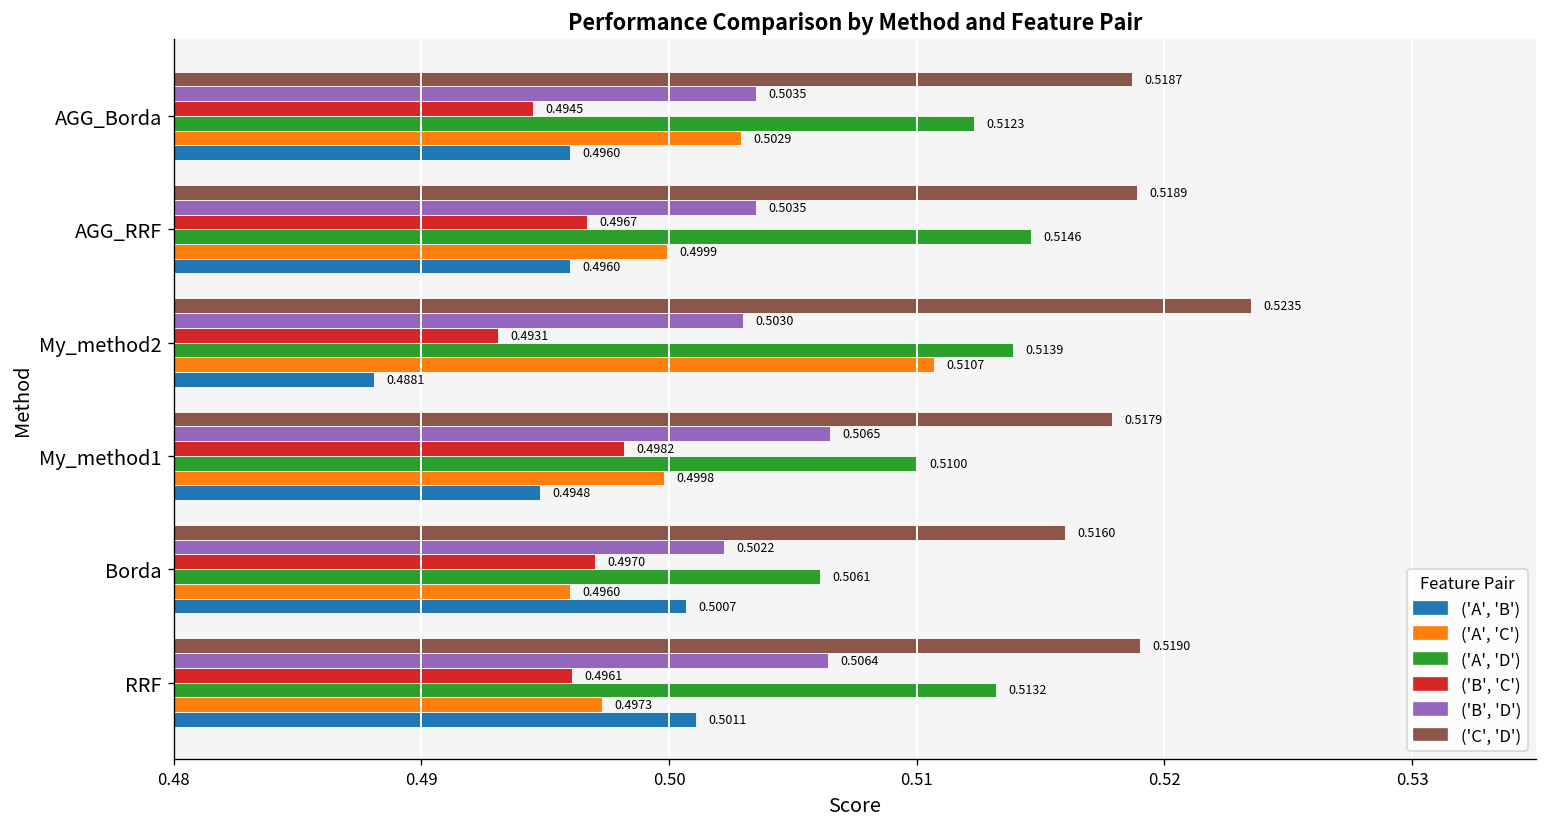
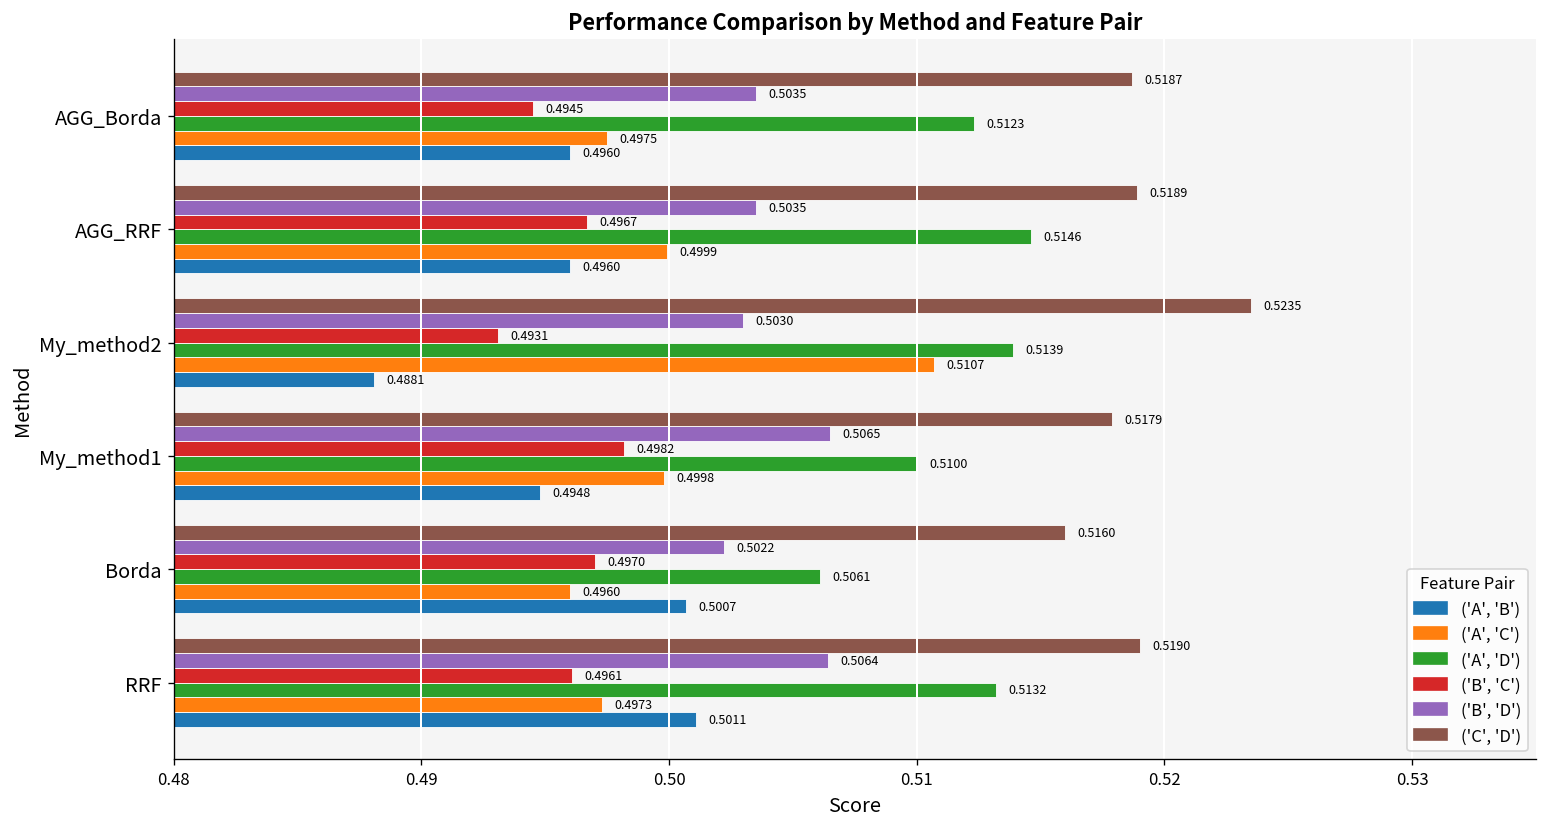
('A', 'C'), AGG_Borda: 0.5029 -> 0.4975
